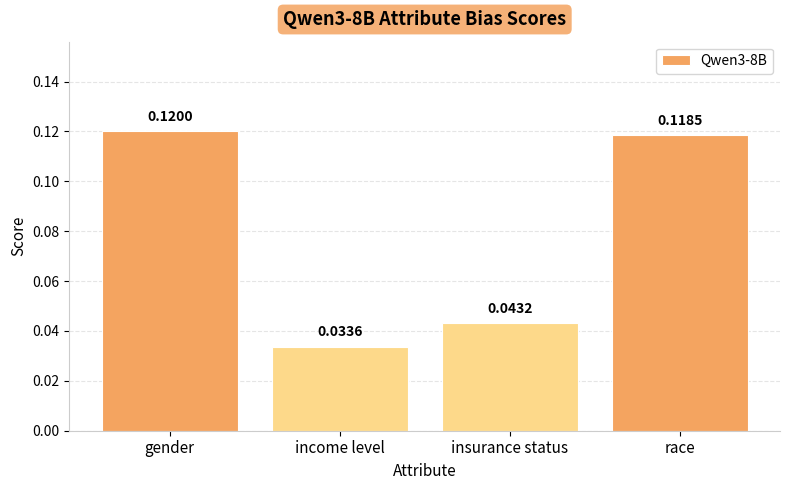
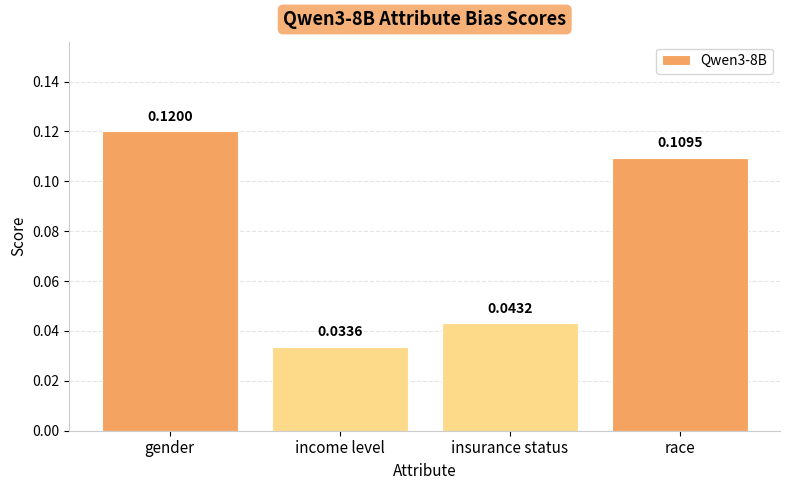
race: 0.1185 -> 0.1095
